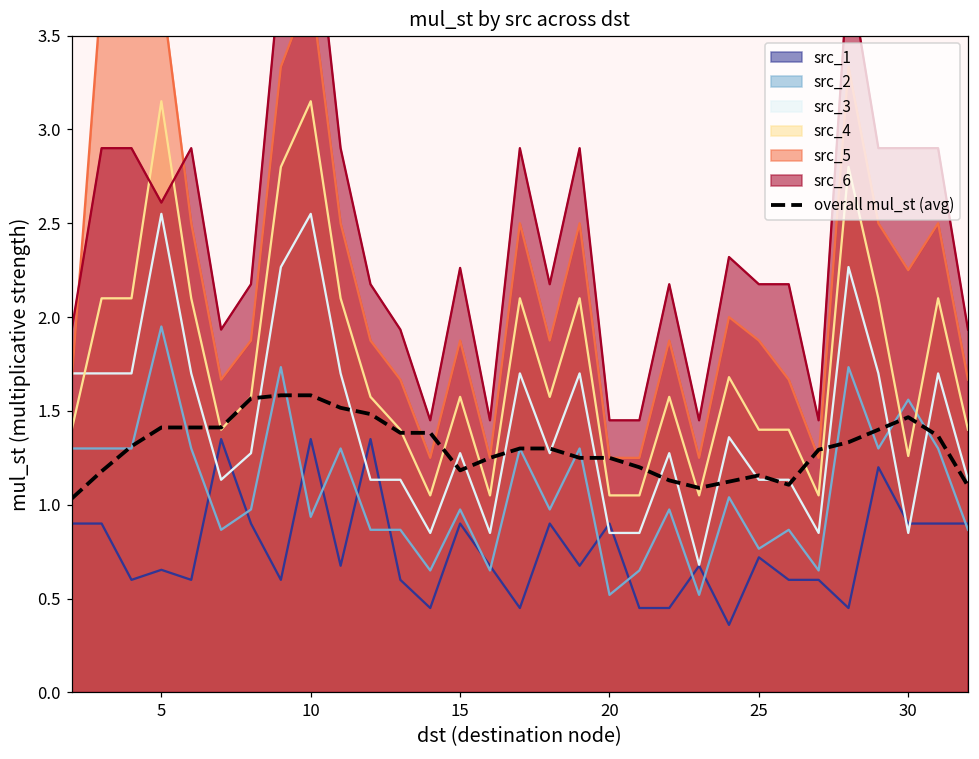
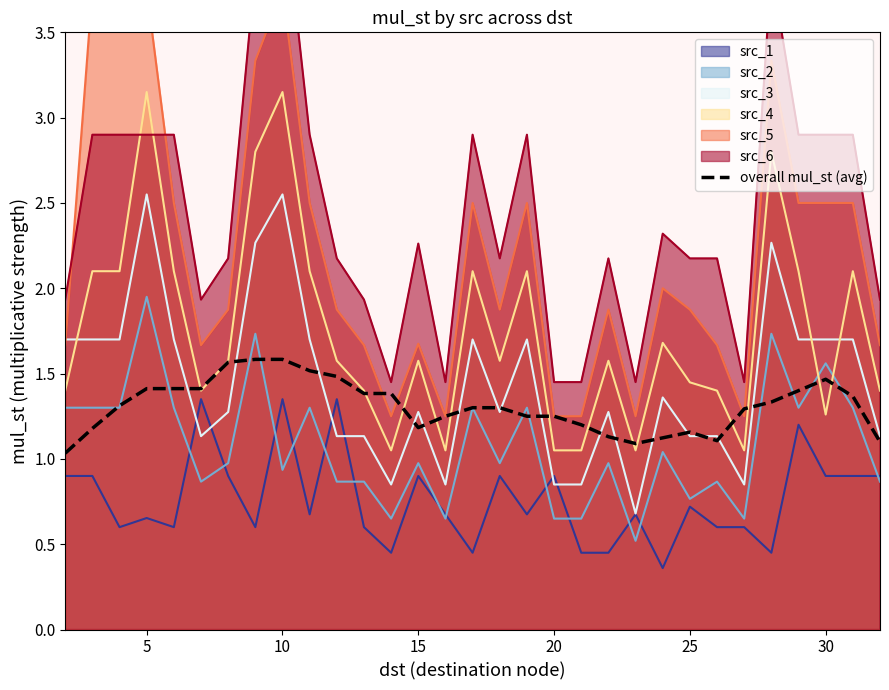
src_6, 5: 2.61 -> 2.90
src_5, 15: 1.88 -> 1.68
src_2, 20: 0.52 -> 0.65
src_4, 25: 1.40 -> 1.45
src_3, 30: 0.85 -> 1.70
src_5, 30: 2.25 -> 2.50
